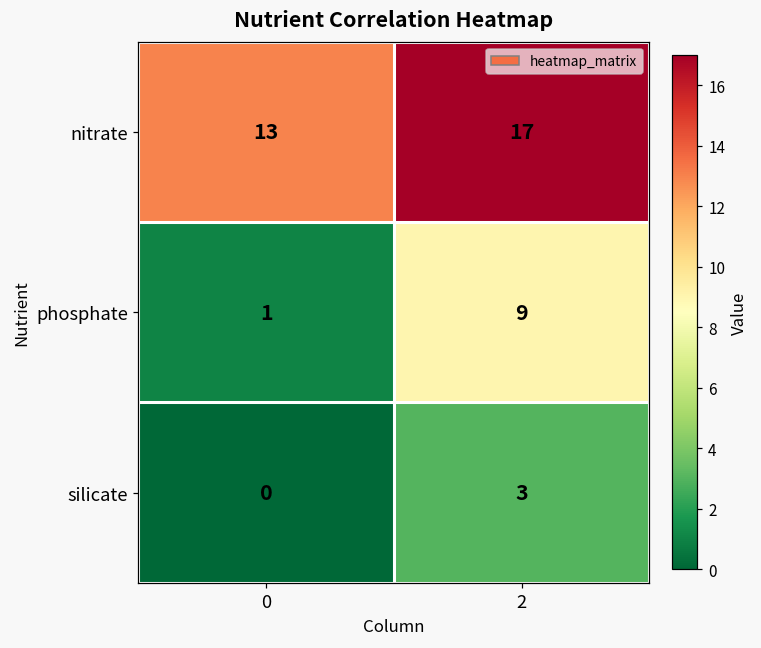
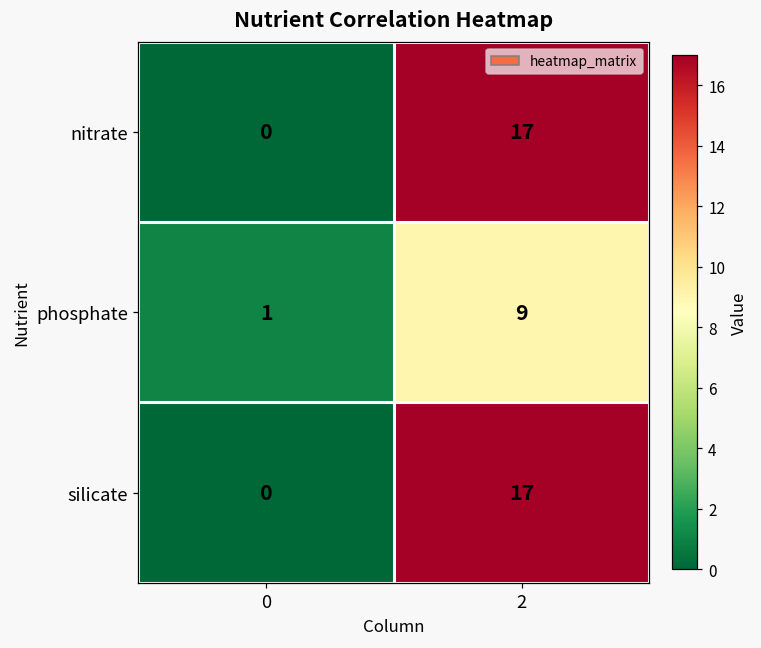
nitrate, 0: 13 -> 0
silicate, 2: 3 -> 17
